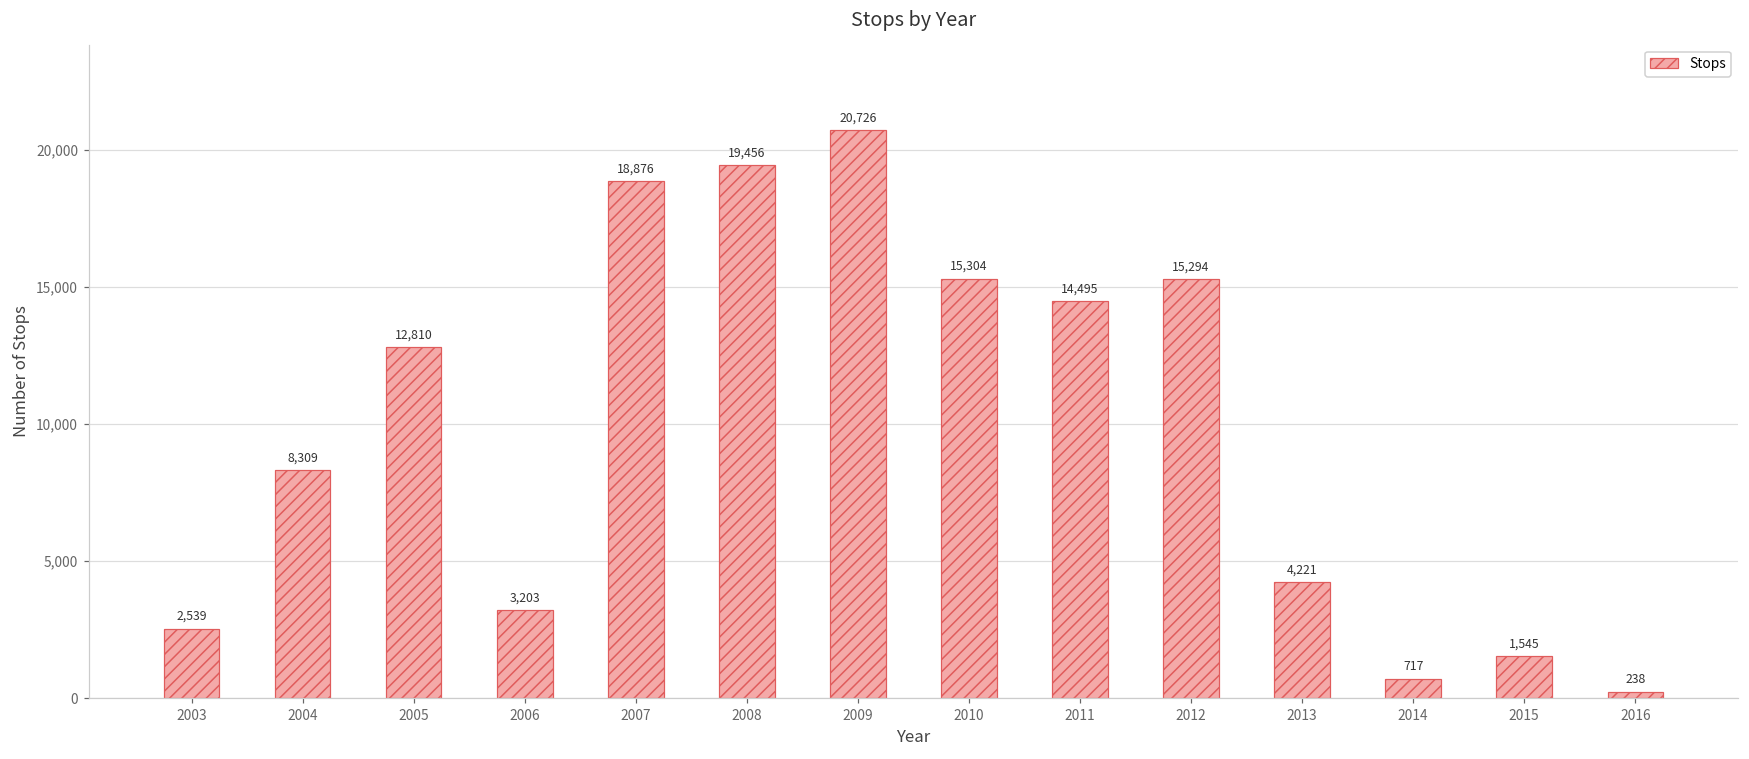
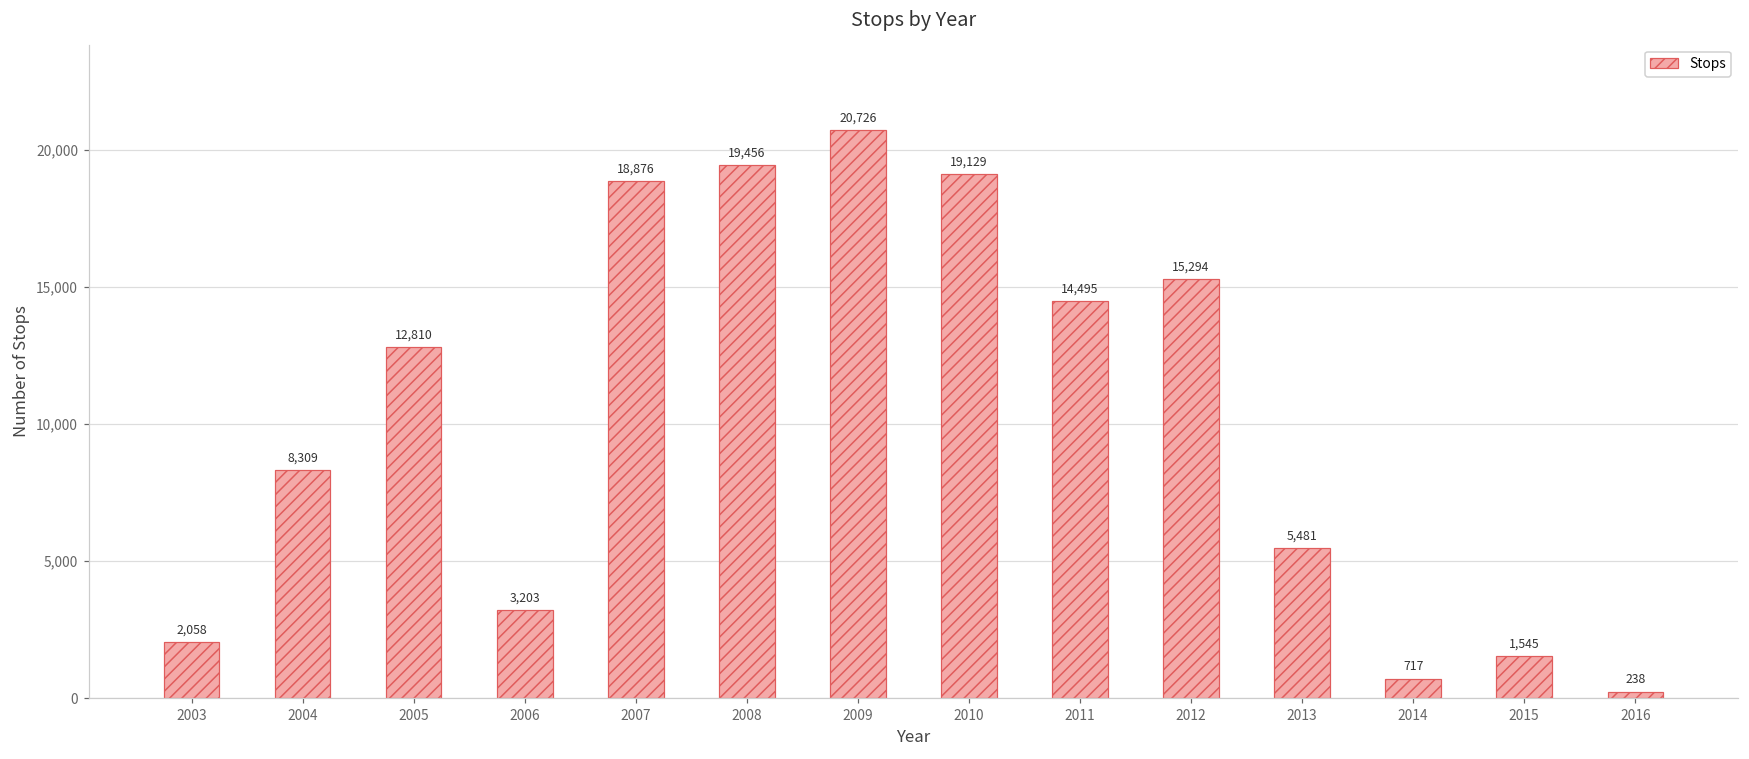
2003: 2,539 -> 2,058
2010: 15,304 -> 19,129
2013: 4,221 -> 5,481
